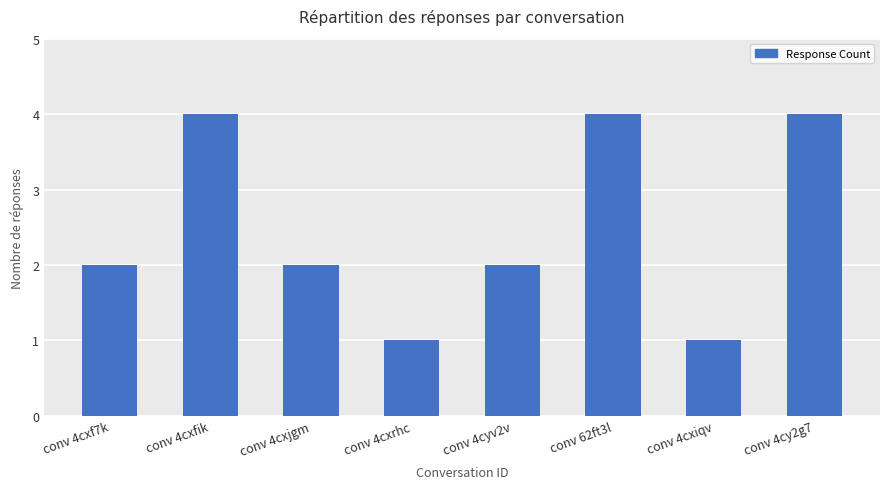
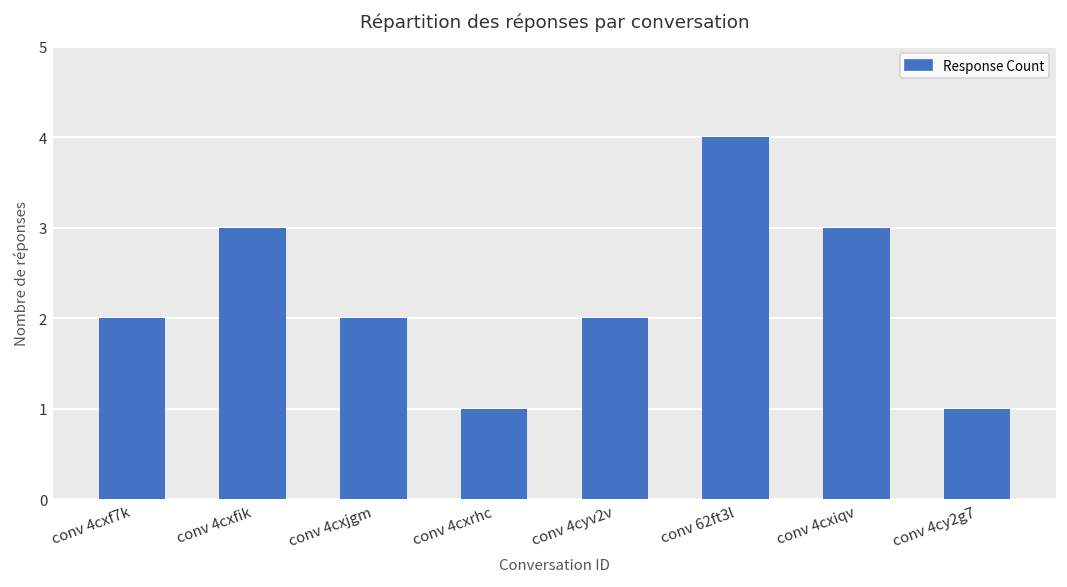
conv 4cxfik: 4 -> 3
conv 4cxiqv: 1 -> 3
conv 4cy2g7: 4 -> 1
